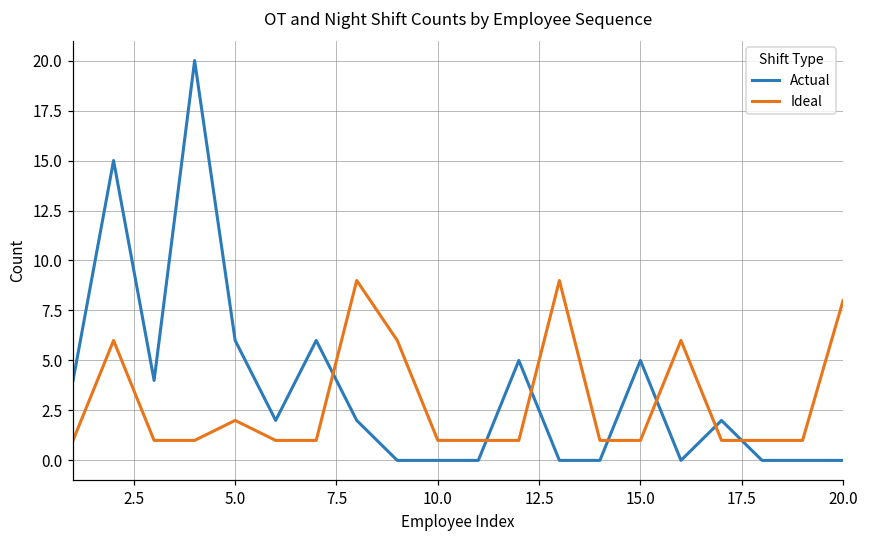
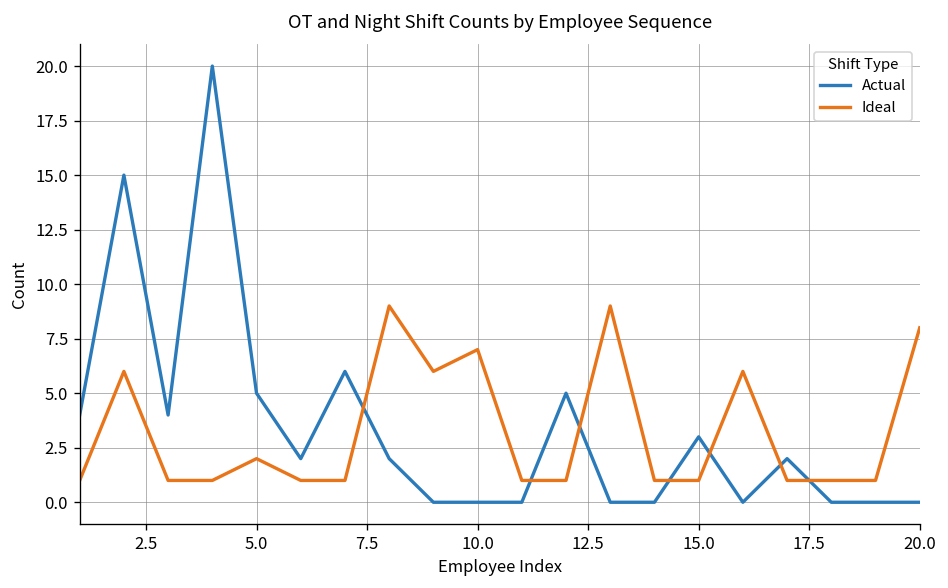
Actual, 5.0: 6 -> 5
Ideal, 10.0: 1 -> 7
Actual, 15.0: 5 -> 3
